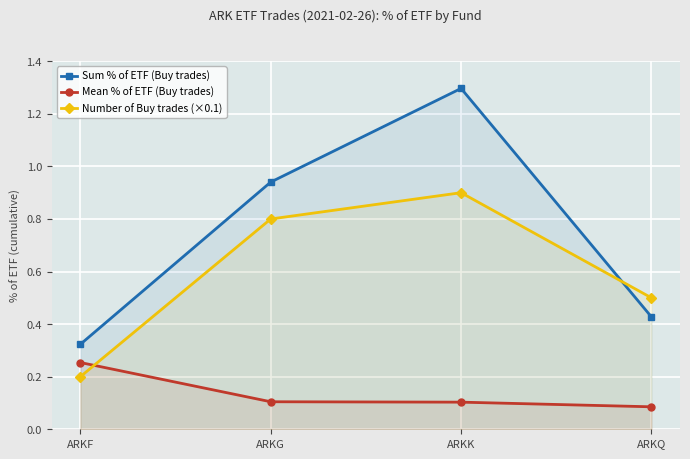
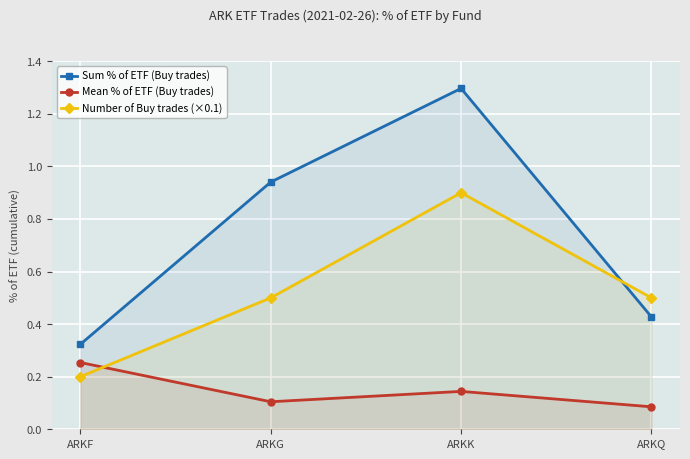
Number of Buy trades (×0.1), ARKG: 0.80 -> 0.50
Mean % of ETF (Buy trades), ARKK: 0.10 -> 0.14
